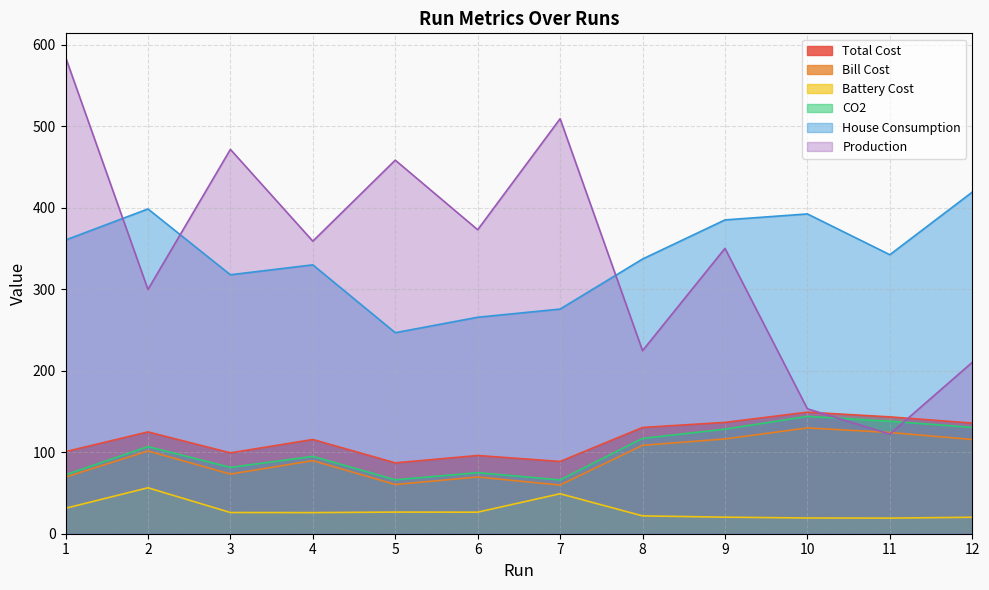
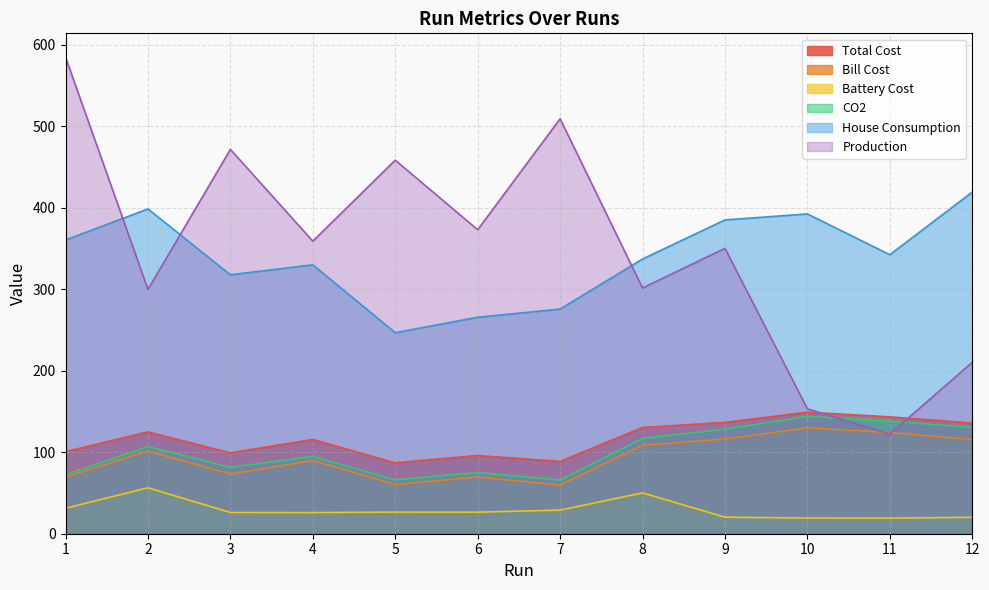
Battery Cost, 7: 50 -> 30
Battery Cost, 8: 20 -> 50
Production, 8: 220 -> 300
